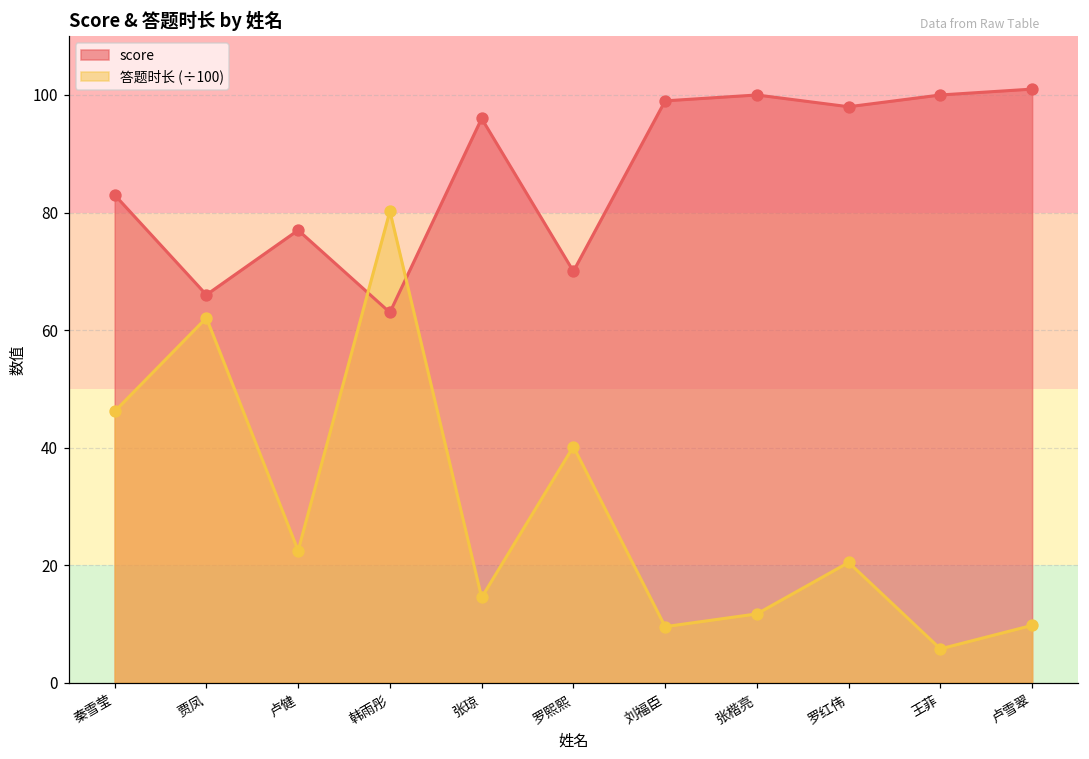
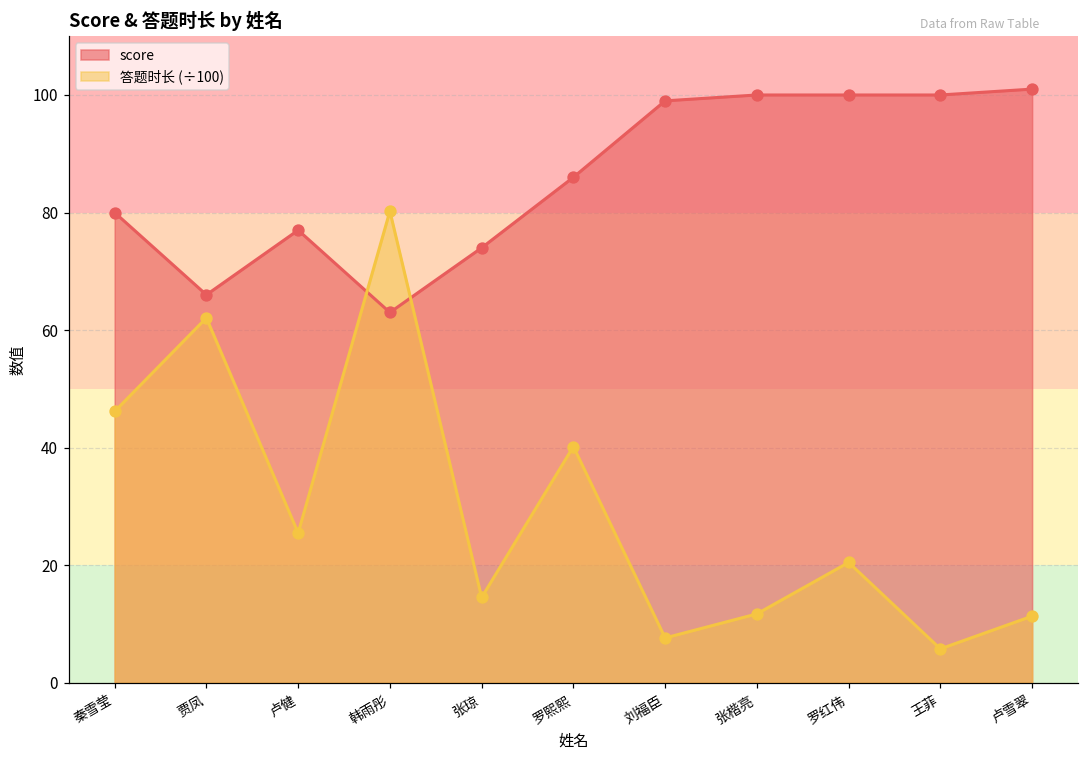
score, 秦雪莹: 83 -> 80
答题时长 (÷100), 卢健: 22 -> 25
score, 张琼: 96 -> 74
score, 罗熙熙: 70 -> 86
答题时长 (÷100), 刘福臣: 10 -> 8
score, 罗红伟: 98 -> 100
答题时长 (÷100), 卢雪翠: 10 -> 11
